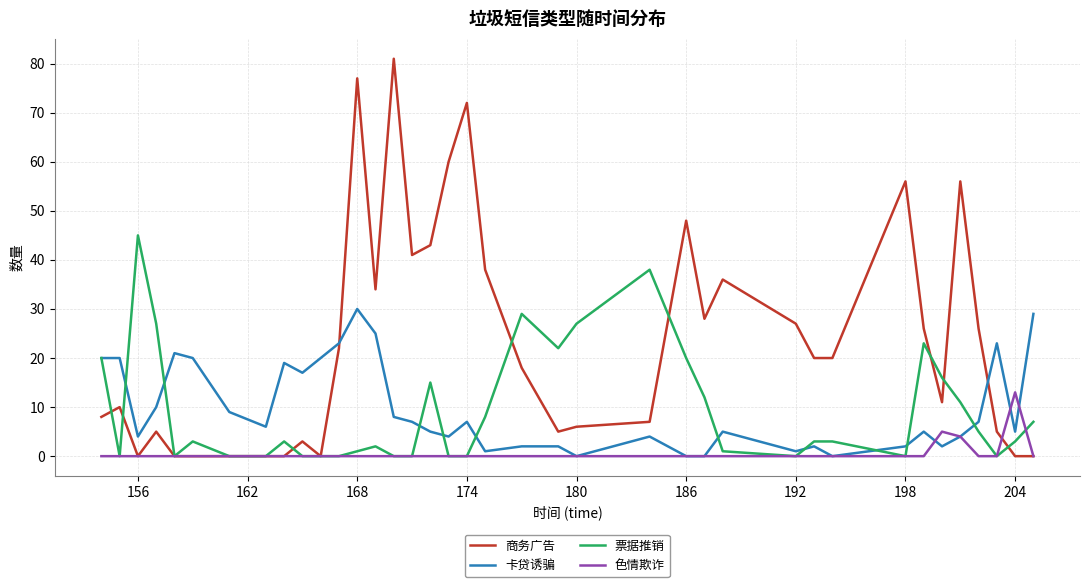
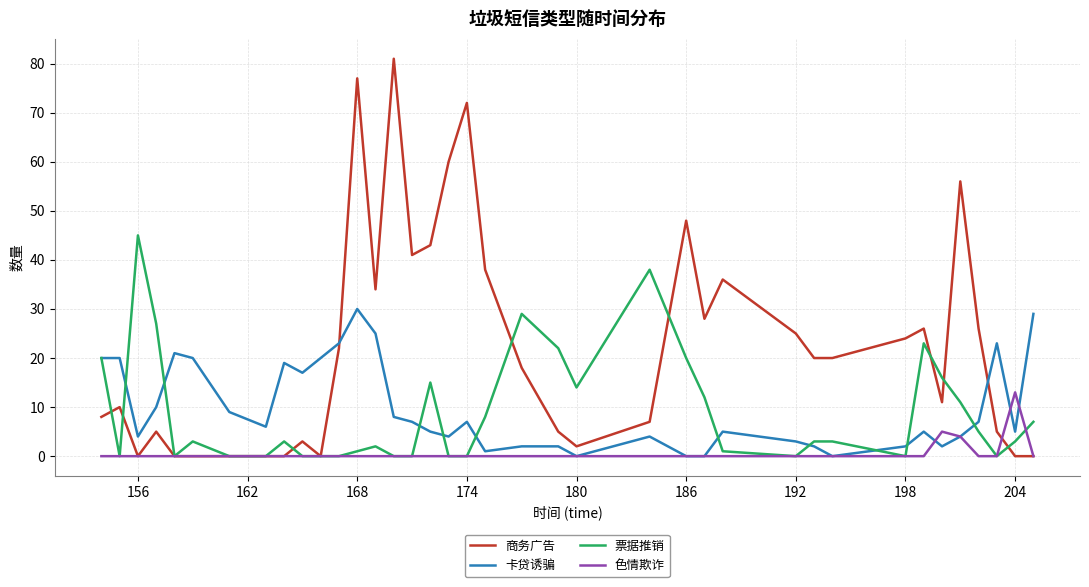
商务广告, 180: 6 -> 2
票据推销, 180: 27 -> 14
商务广告, 192: 27 -> 25
卡贷诱骗, 192: 1 -> 3
商务广告, 198: 56 -> 24
